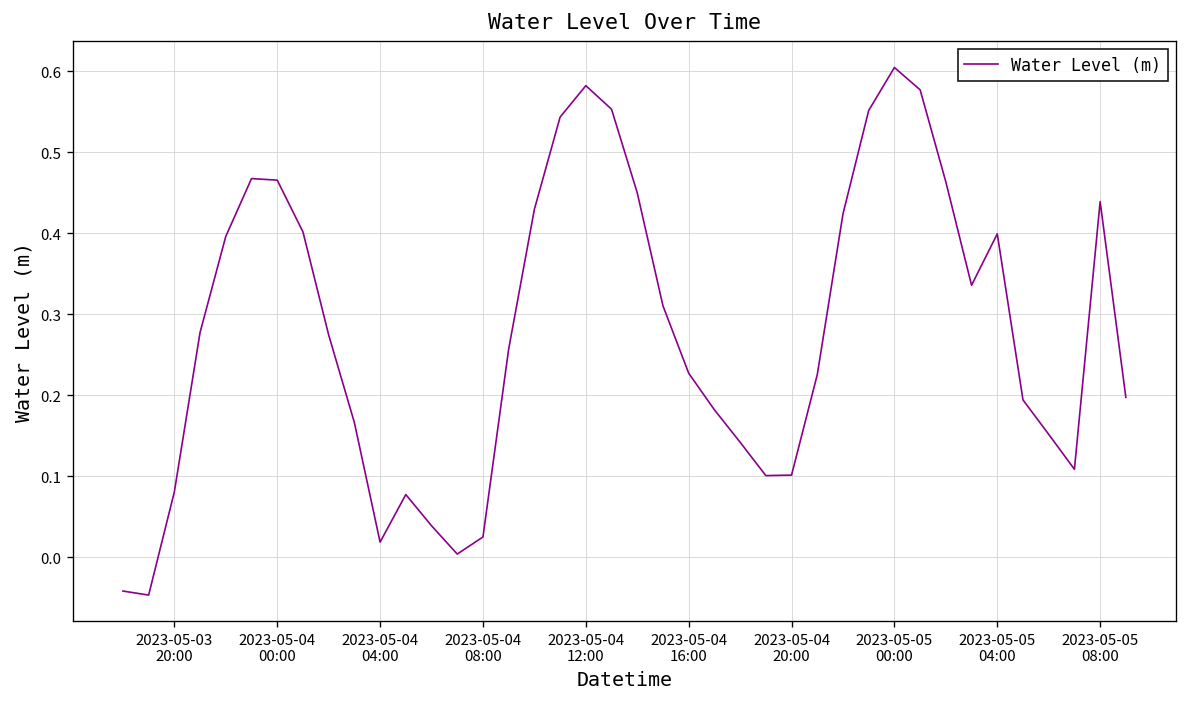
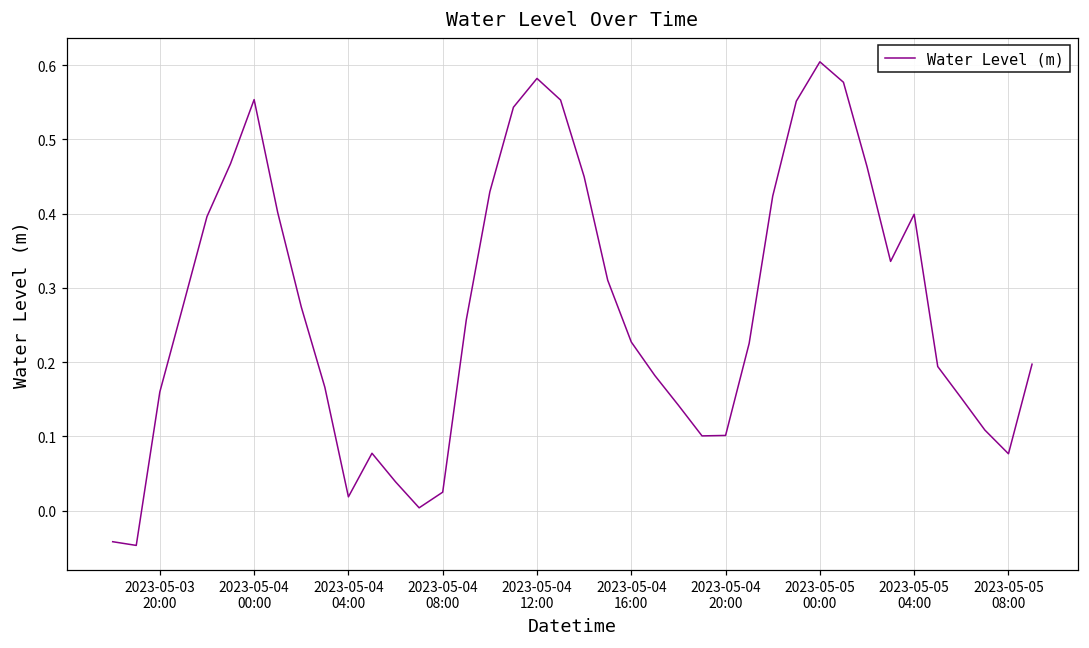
2023-05-03 20:00: 0.08 -> 0.16
2023-05-04 00:00: 0.47 -> 0.55
2023-05-05 08:00: 0.44 -> 0.08
